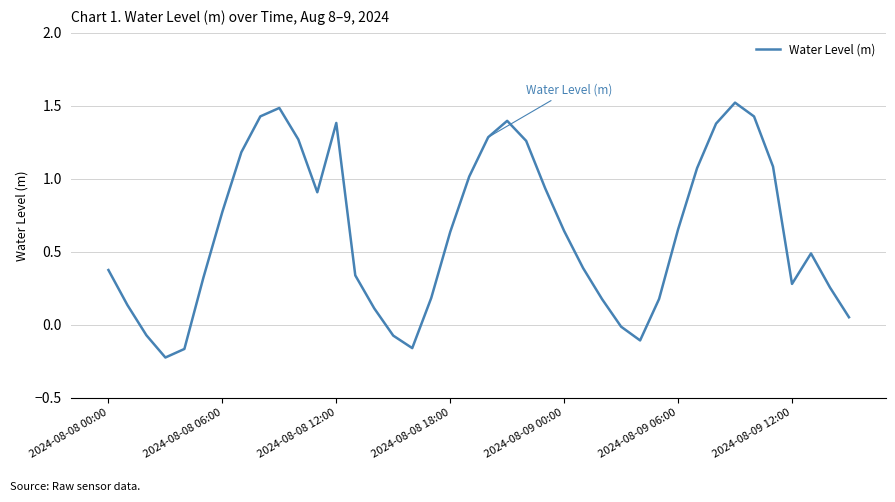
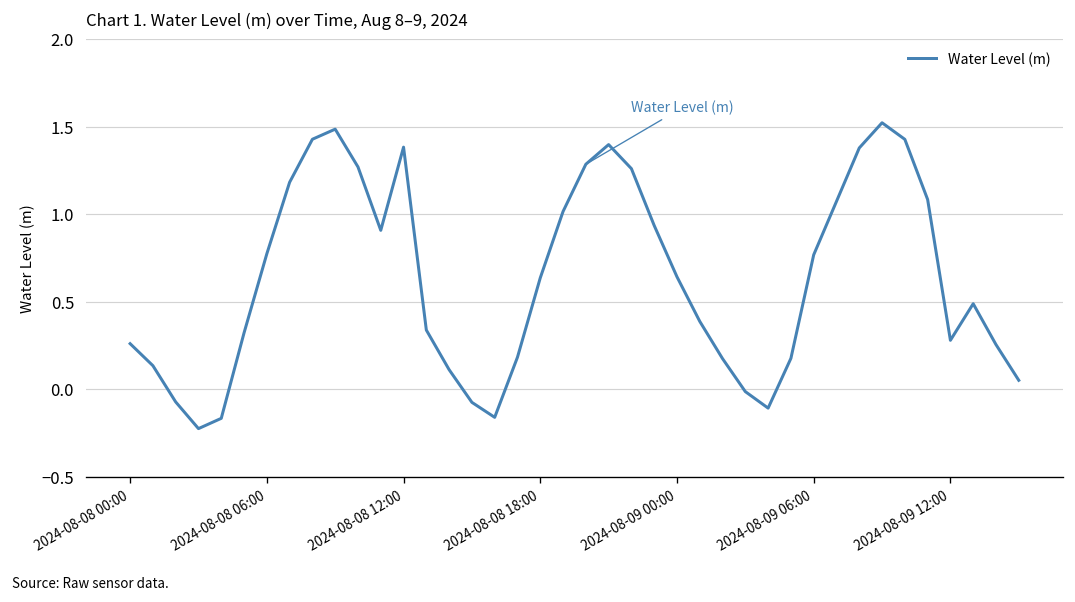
2024-08-08 00:00: 0.38 -> 0.26
2024-08-09 06:00: 0.65 -> 0.77
